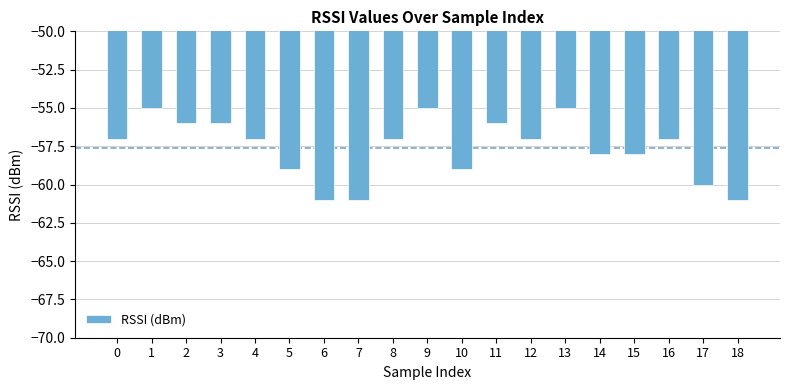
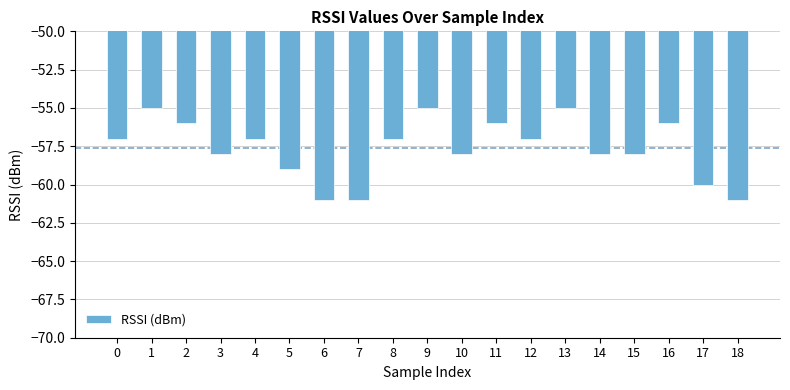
3: -56 -> -58
10: -59 -> -58
16: -57 -> -56
